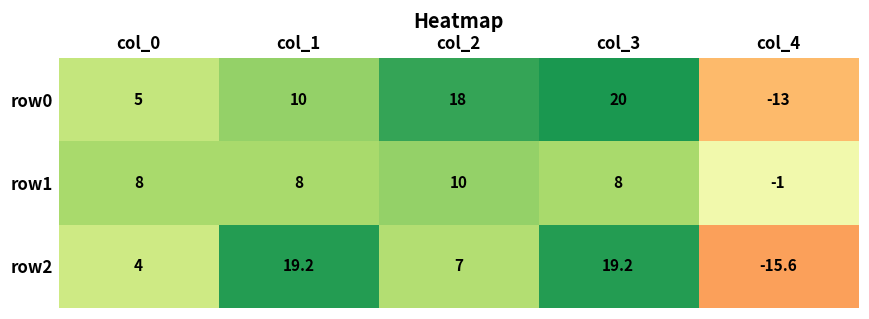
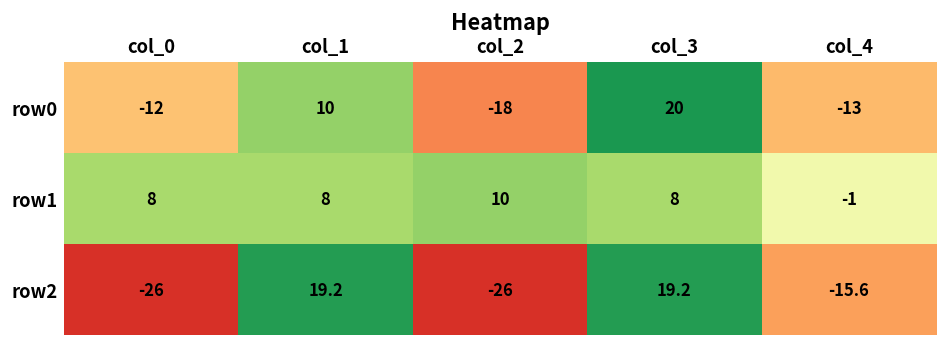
row0, col_0: 5 -> -12
row0, col_2: 18 -> -18
row2, col_0: 4 -> -26
row2, col_2: 7 -> -26
